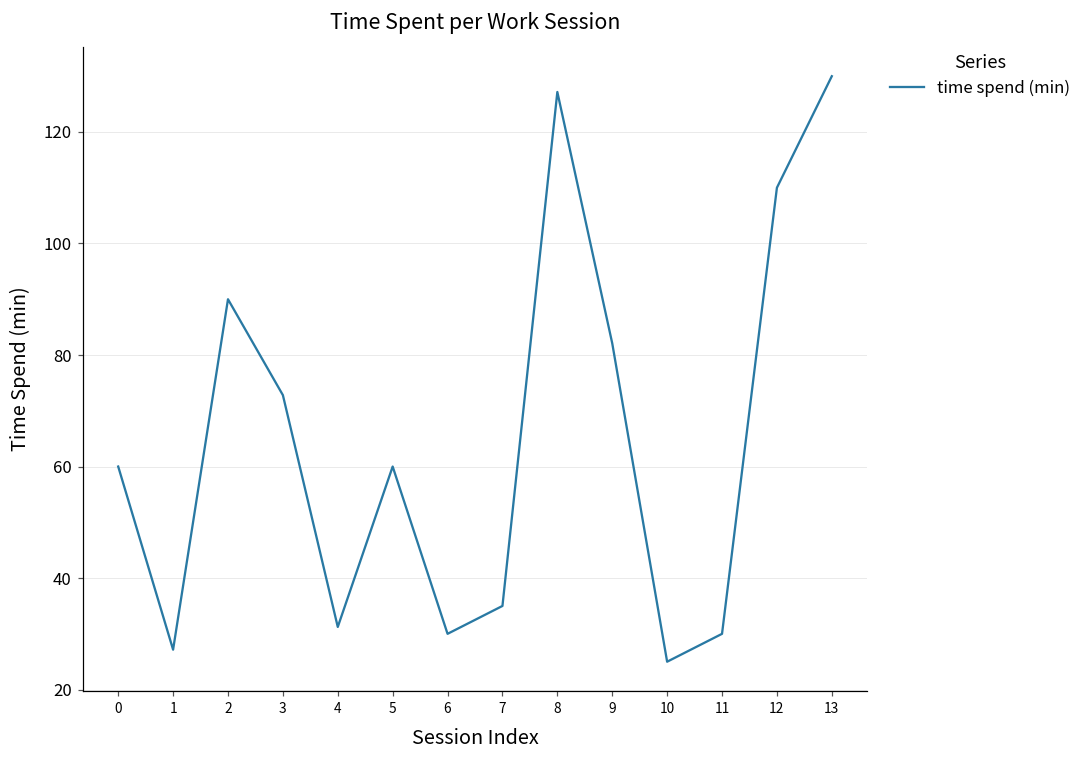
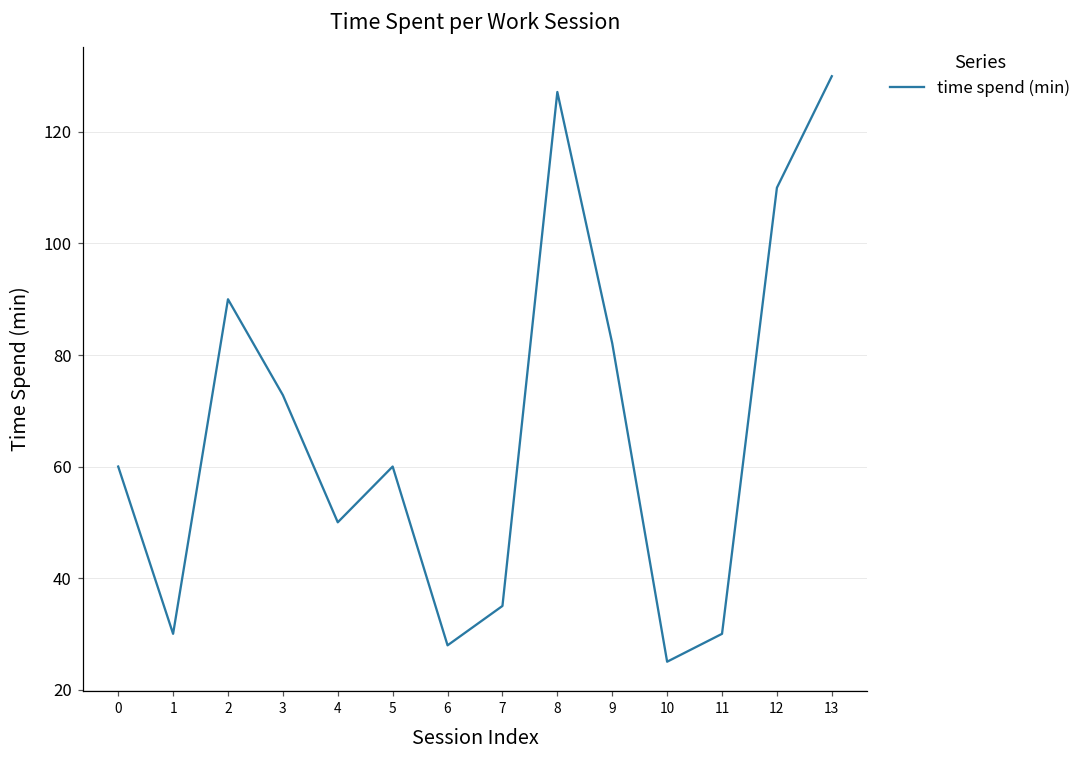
1: 27 -> 30
4: 31 -> 50
6: 30 -> 28
